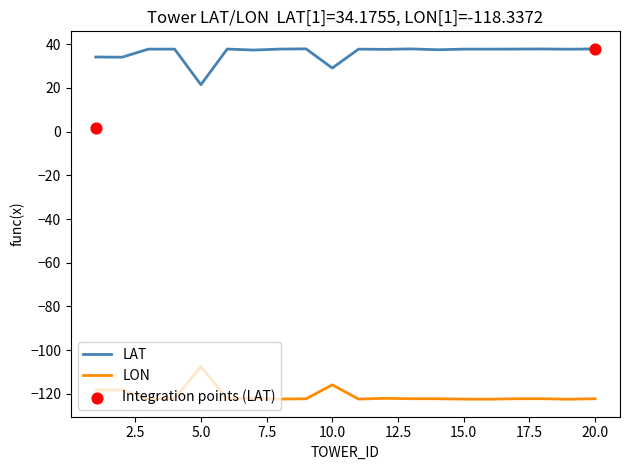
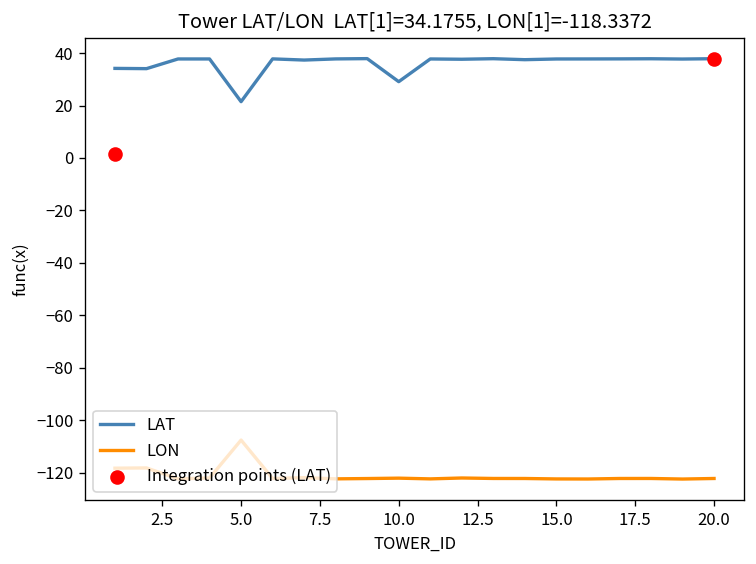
LON, 10.0: -116 -> -122
